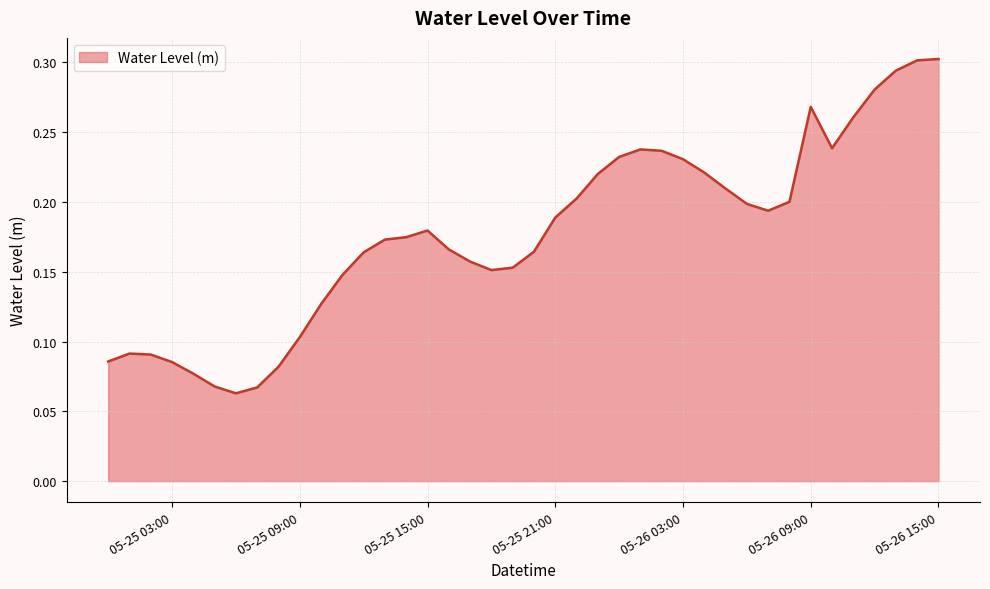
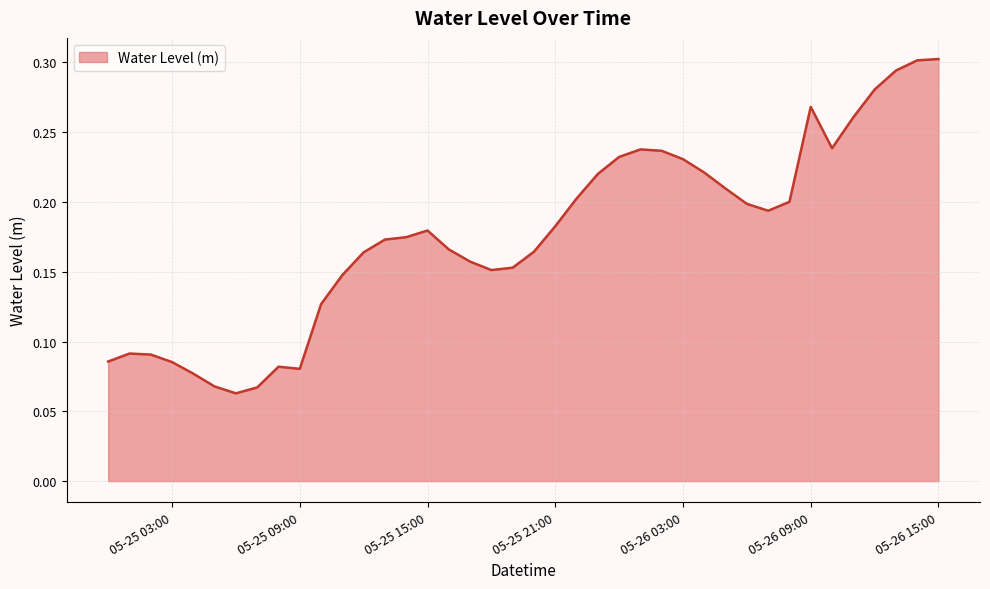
05-25 09:00: 0.103 -> 0.080
05-25 21:00: 0.189 -> 0.183
